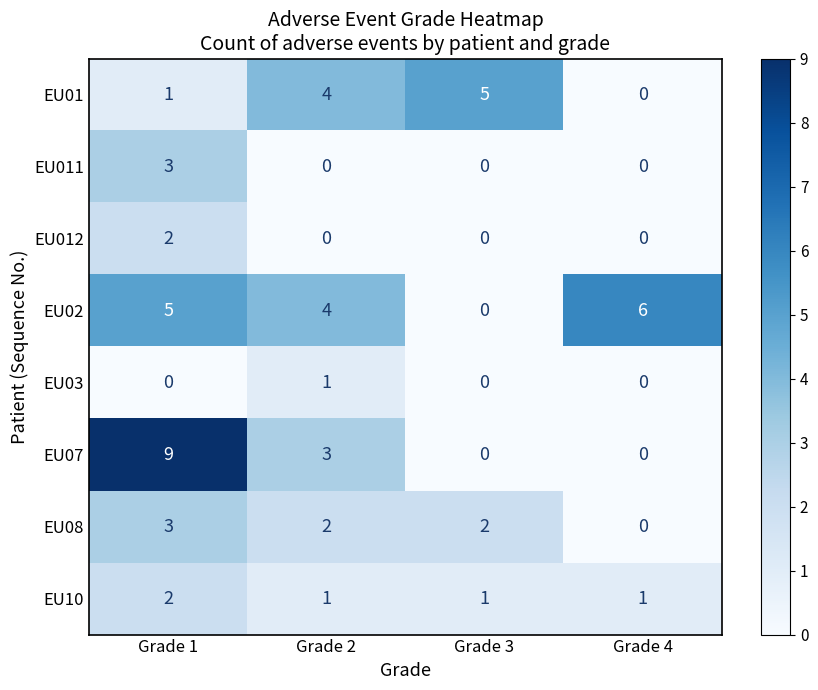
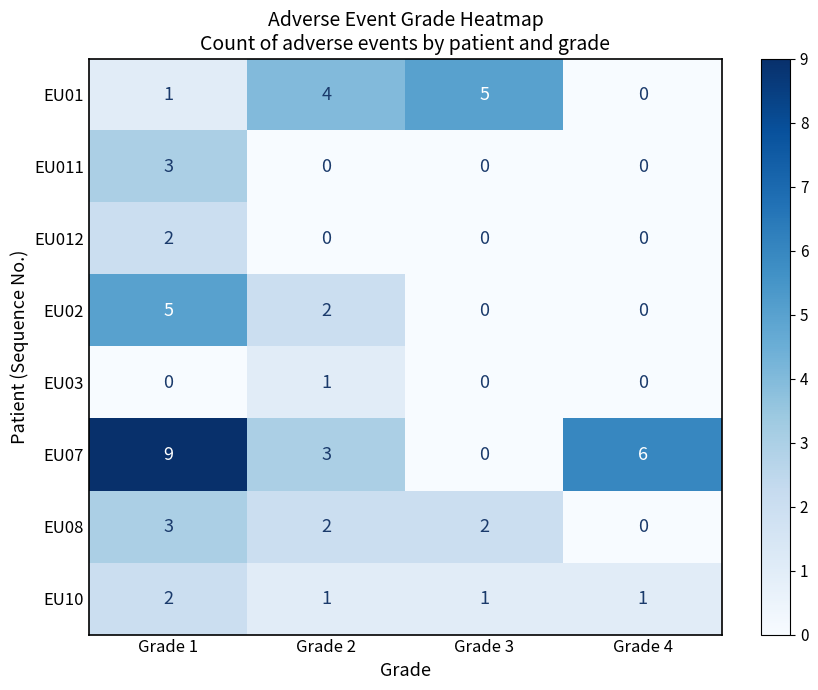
EU02, Grade 2: 4 -> 2
EU02, Grade 4: 6 -> 0
EU07, Grade 4: 0 -> 6
